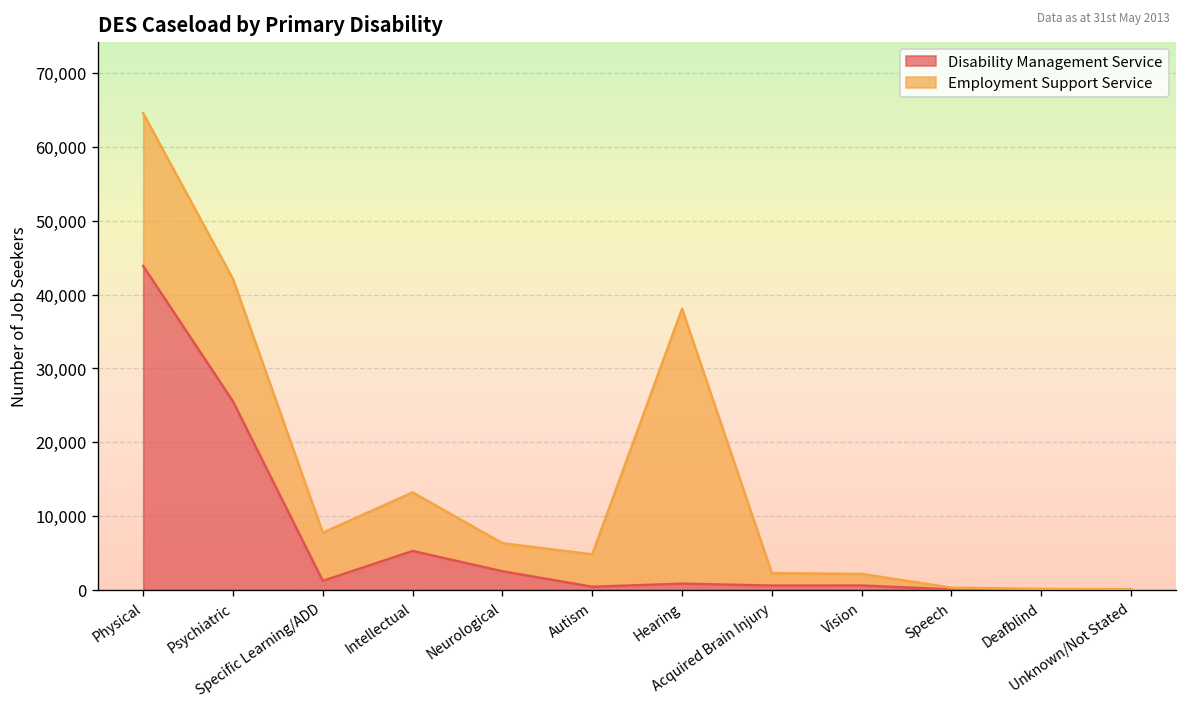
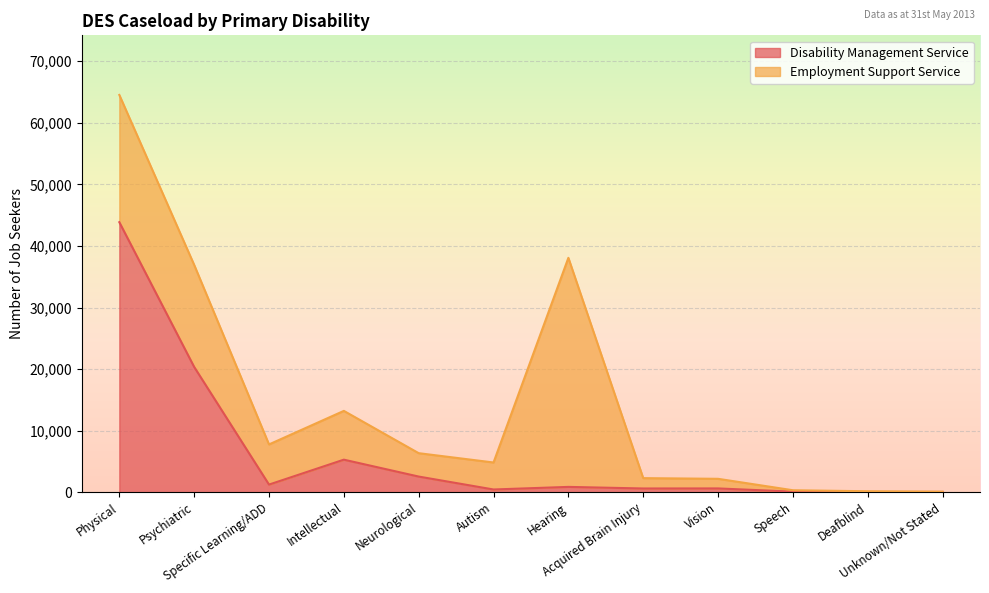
Disability Management Service, Psychiatric: 26,000 -> 20,000
